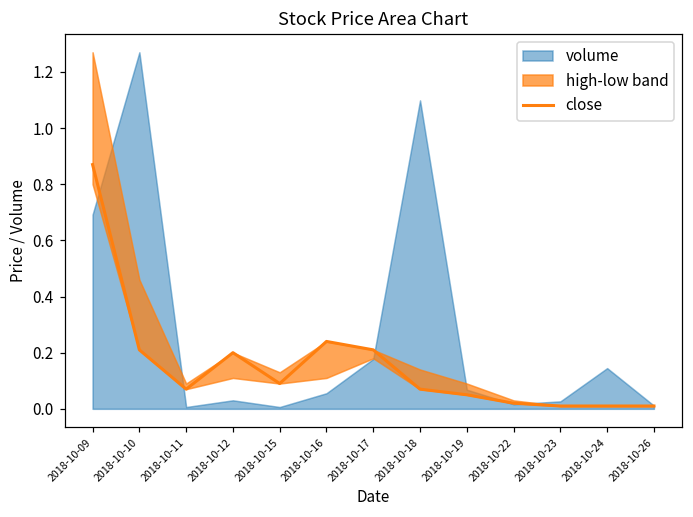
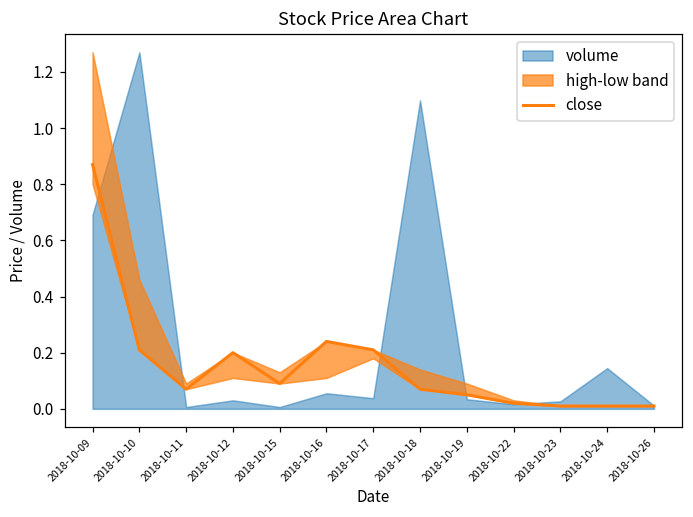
volume, 2018-10-17: 0.18 -> 0.04
volume, 2018-10-19: 0.07 -> 0.03
